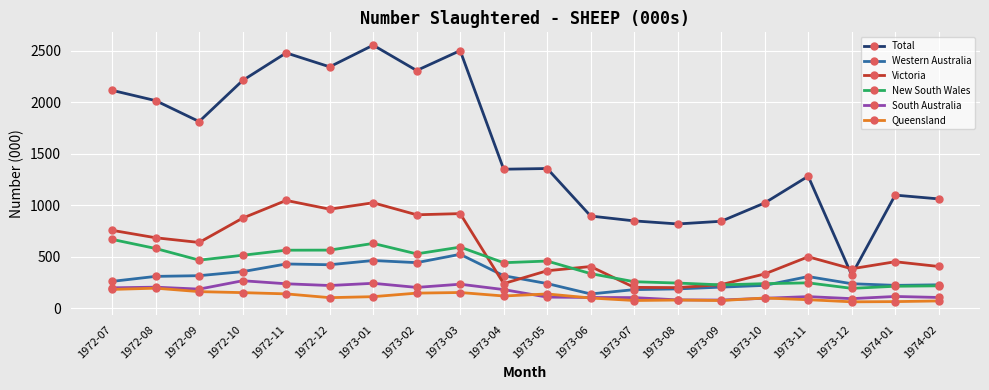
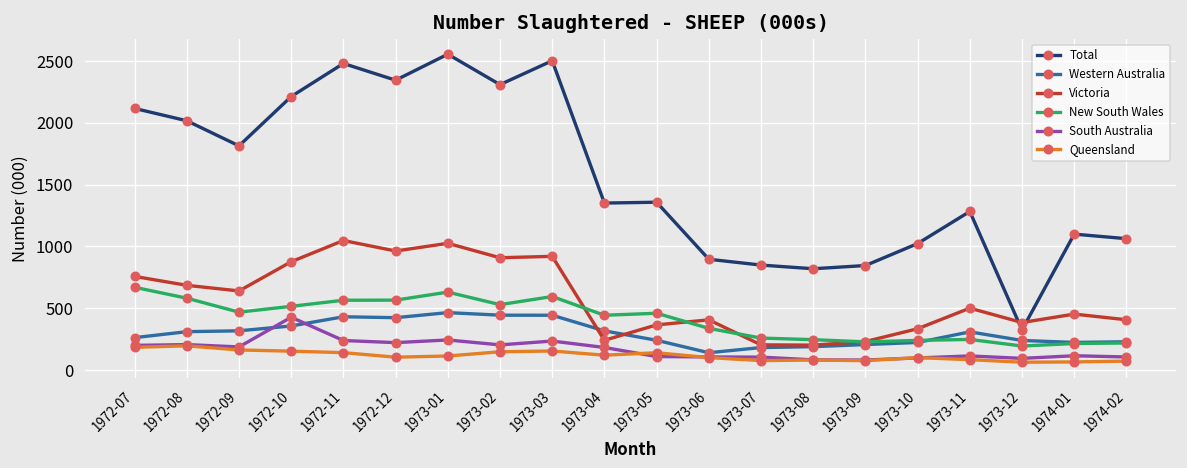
South Australia, 1972-10: 270 -> 430
Western Australia, 1973-03: 520 -> 440
